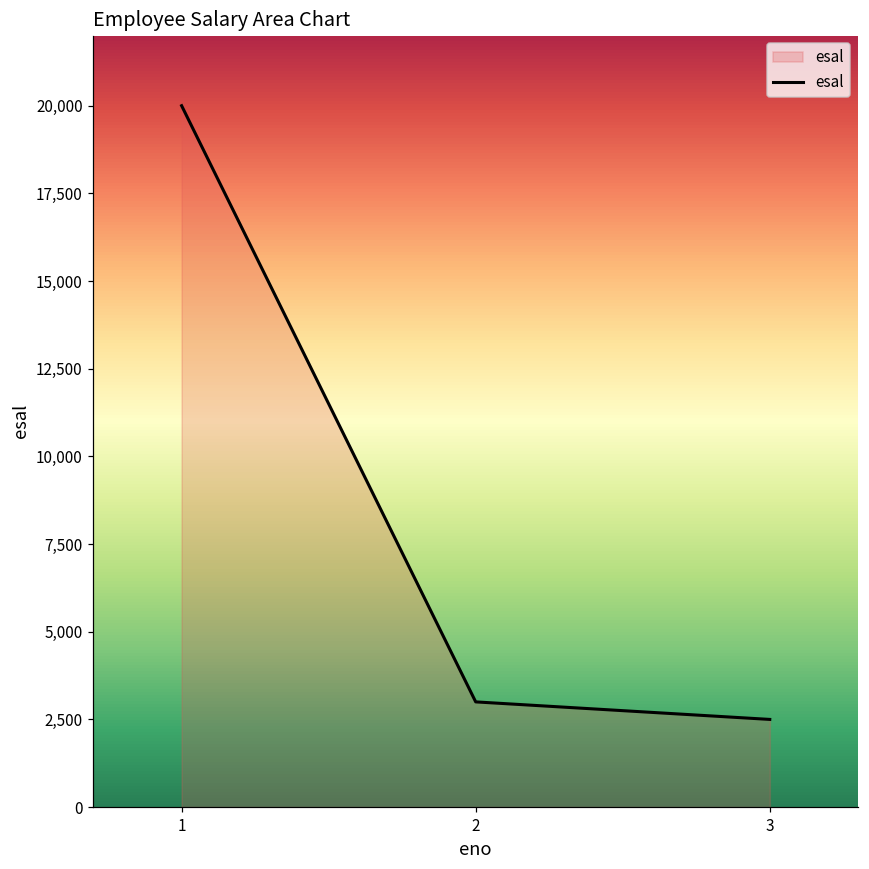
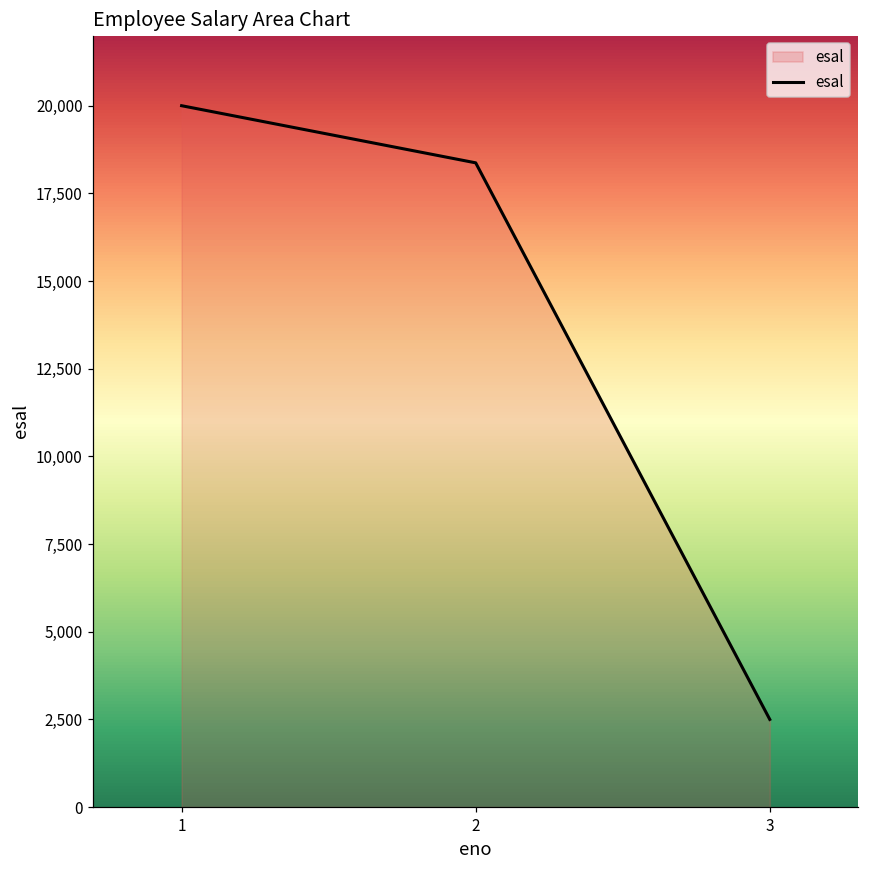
2: 3,000 -> 18,400
